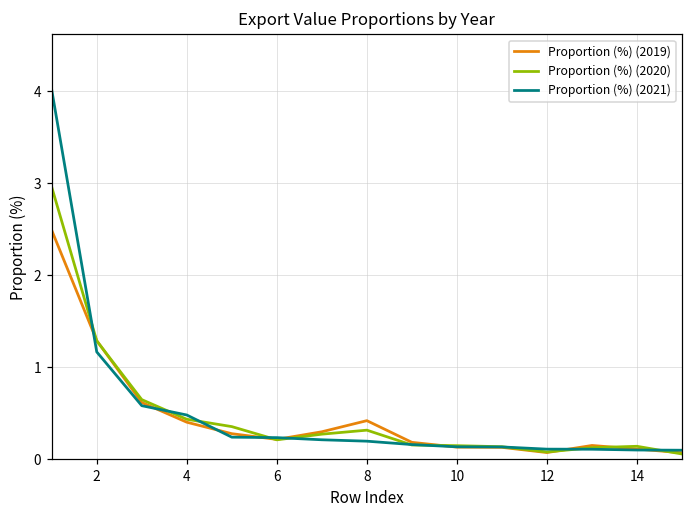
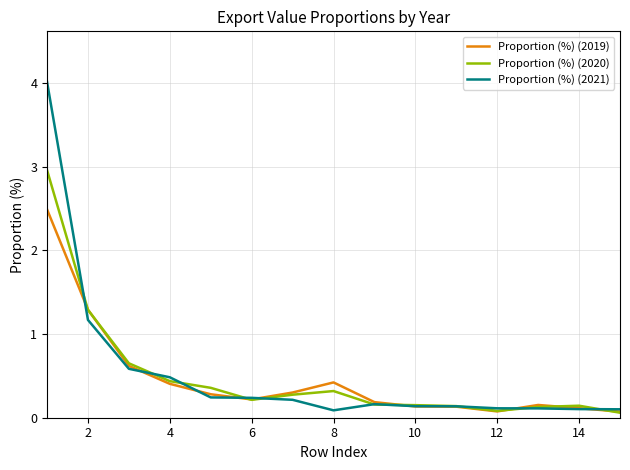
Proportion (%) (2021), 8: 0.2 -> 0.1
